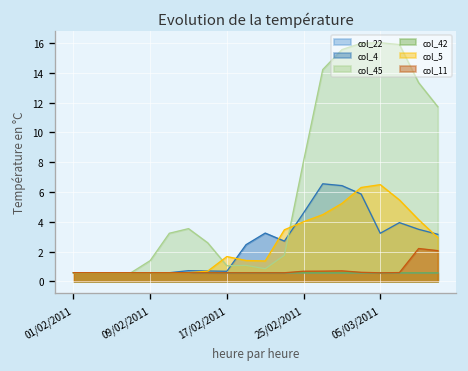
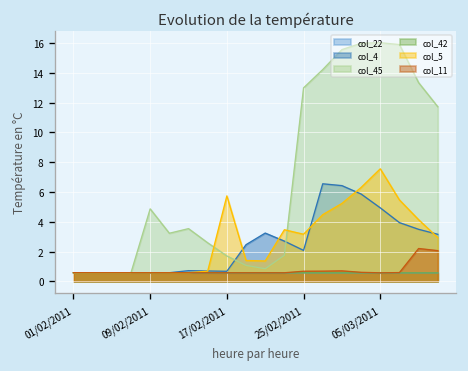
col_45, 09/02/2011: 1.4 -> 4.9
col_45, 17/02/2011: 1.1 -> 1.7
col_5, 17/02/2011: 1.7 -> 5.7
col_4, 25/02/2011: 4.6 -> 2.1
col_45, 25/02/2011: 8.1 -> 13.0
col_5, 25/02/2011: 4.0 -> 3.2
col_4, 05/03/2011: 3.2 -> 4.9
col_5, 05/03/2011: 6.5 -> 7.6
